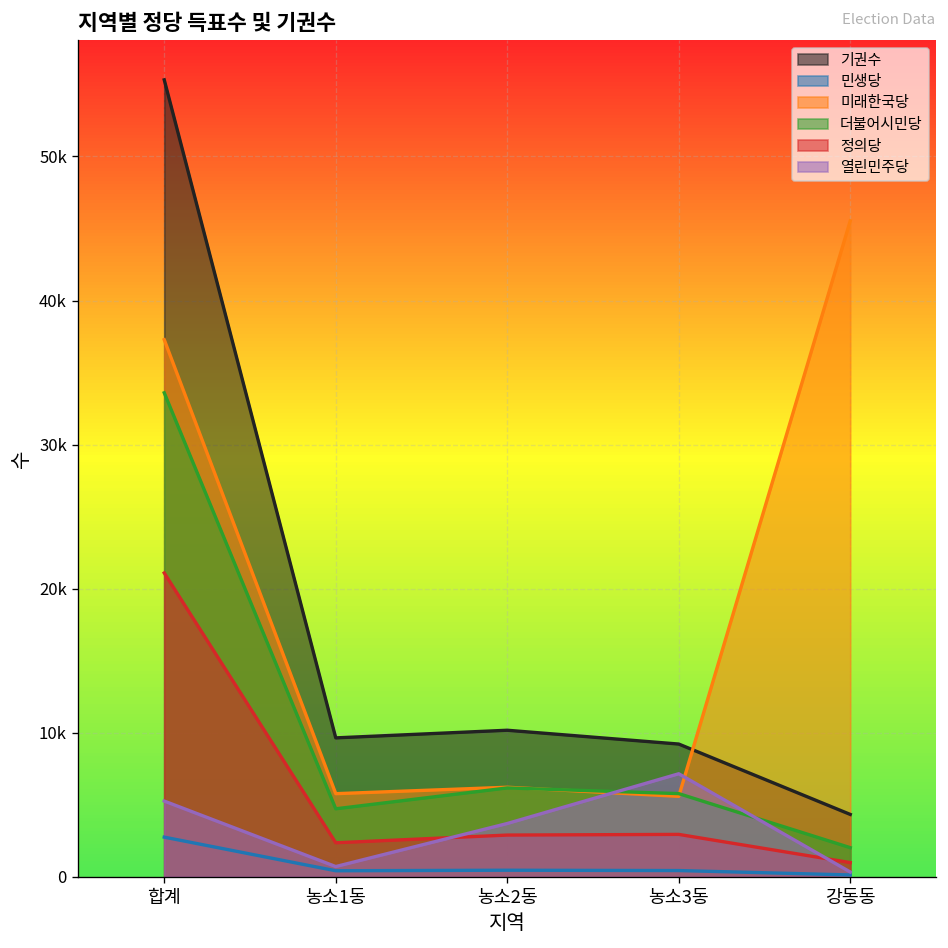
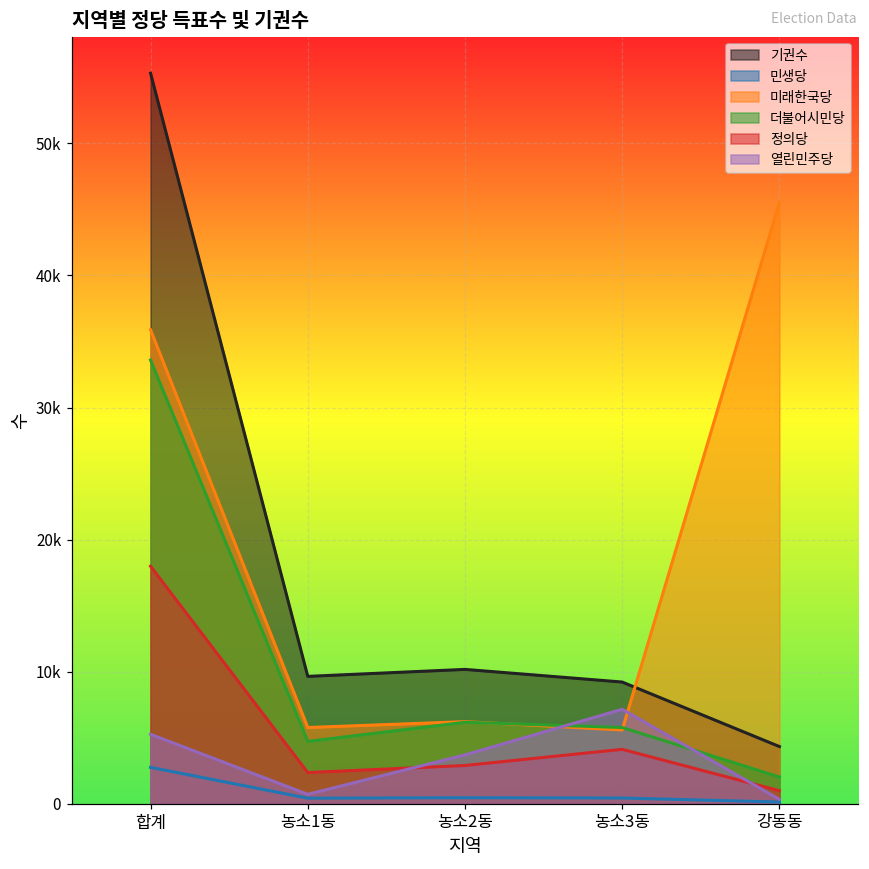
미래한국당, 합계: 37300 -> 35900
정의당, 합계: 21100 -> 18000
정의당, 농소3동: 2900 -> 4100
